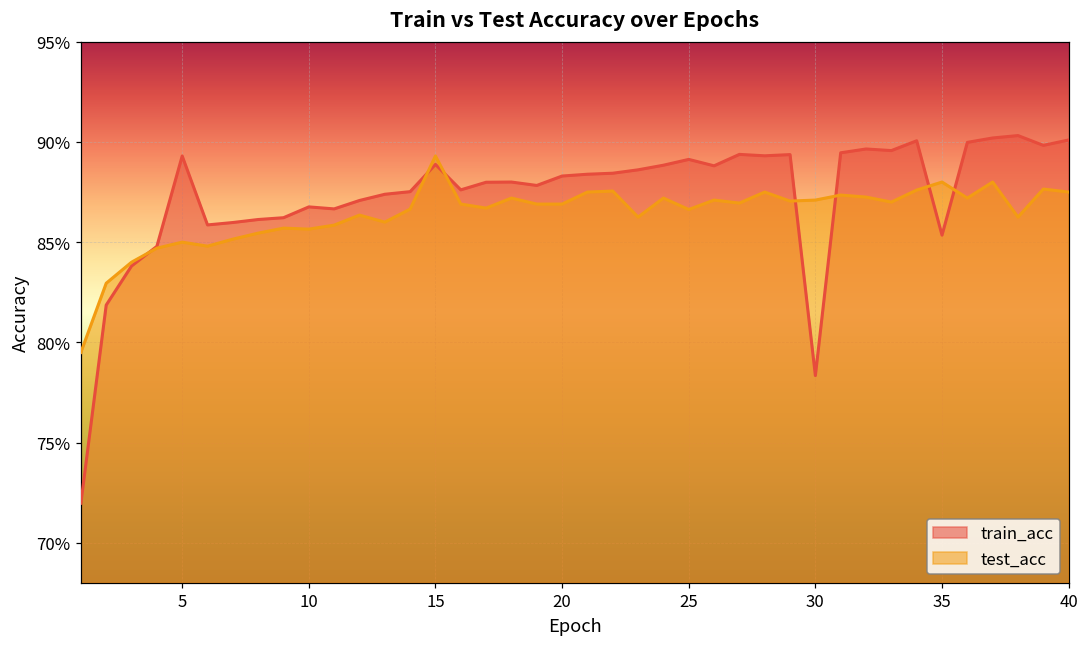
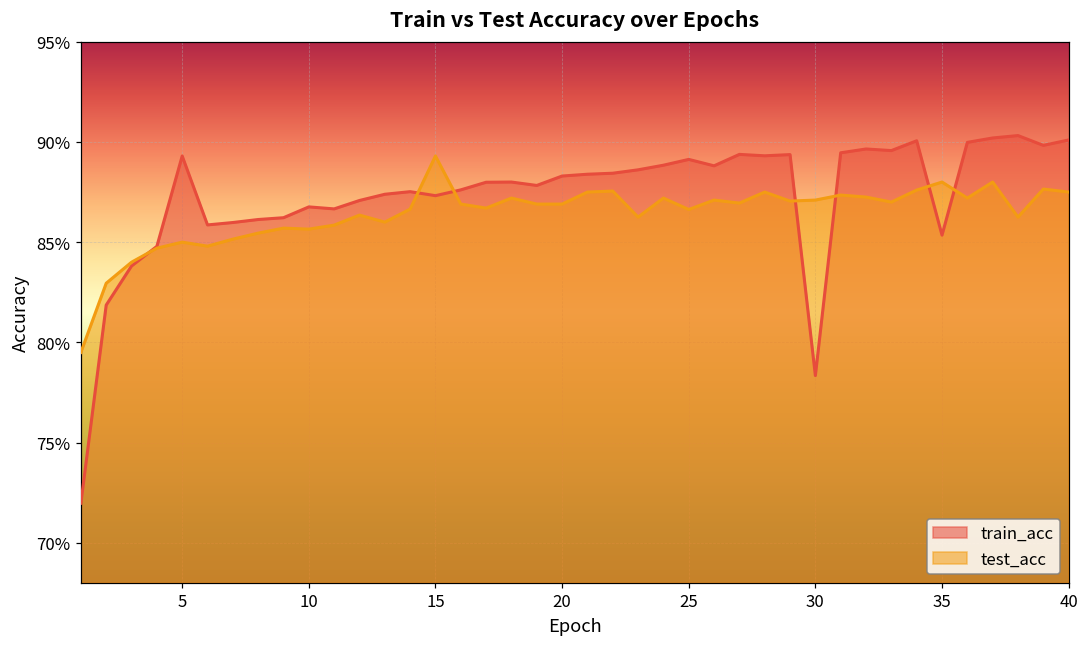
train_acc, 15: 88.9% -> 87.3%
